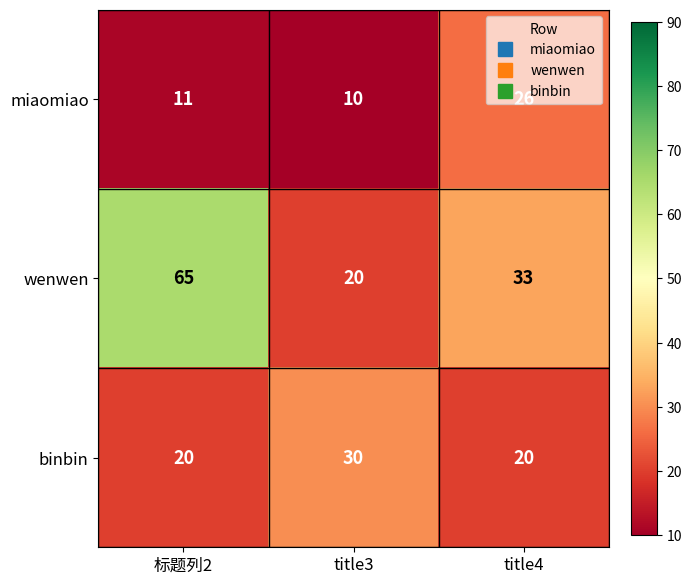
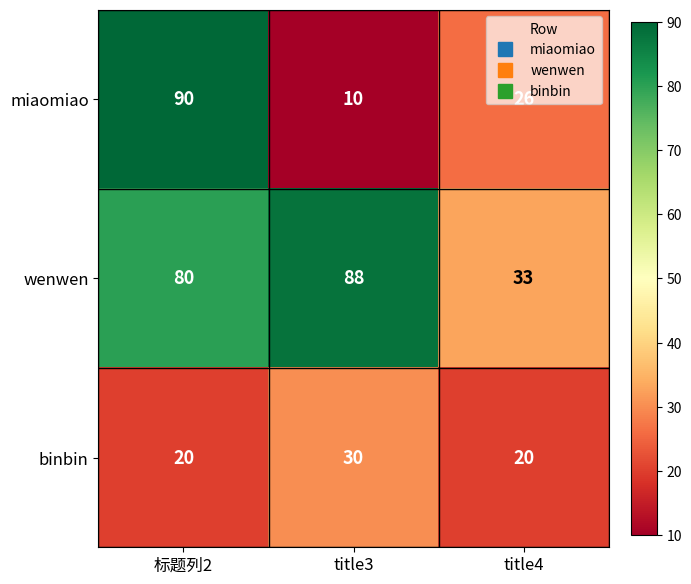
miaomiao, 标题列2: 11 -> 90
wenwen, 标题列2: 65 -> 80
wenwen, title3: 20 -> 88
